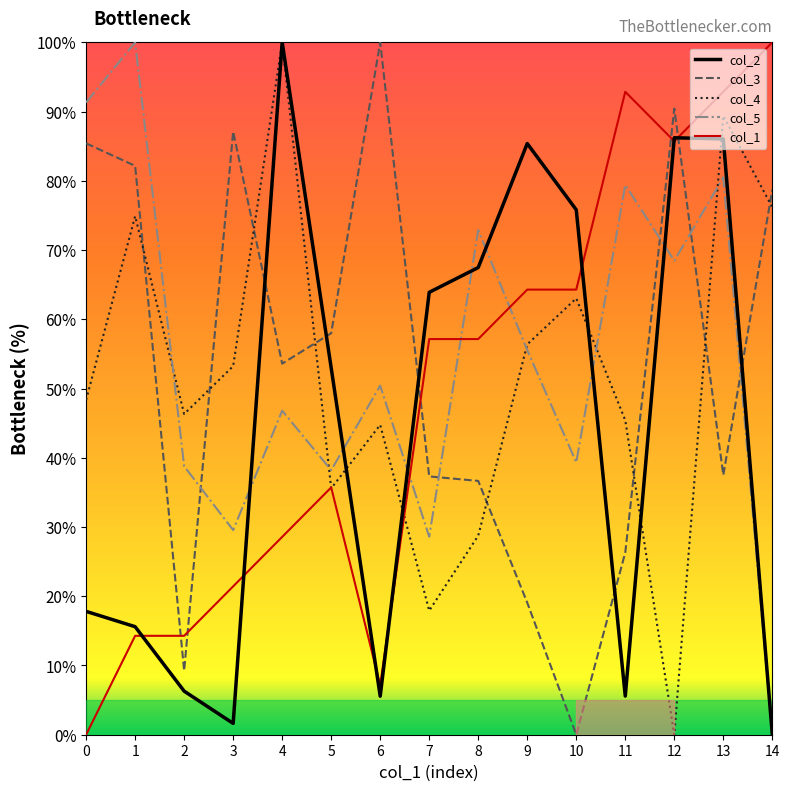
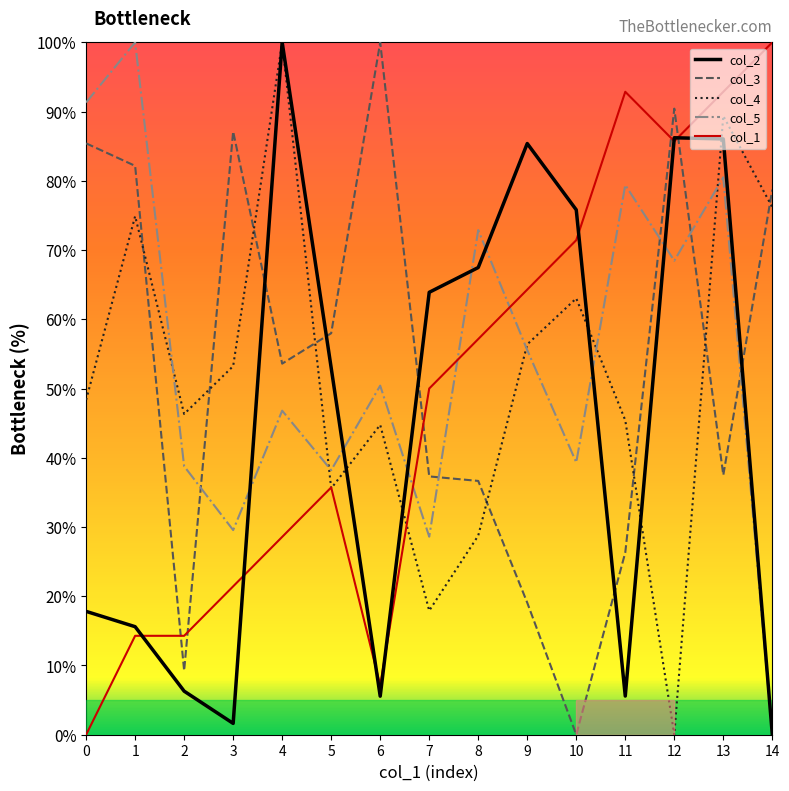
col_1, 7: 57% -> 50%
col_1, 10: 64% -> 71%
